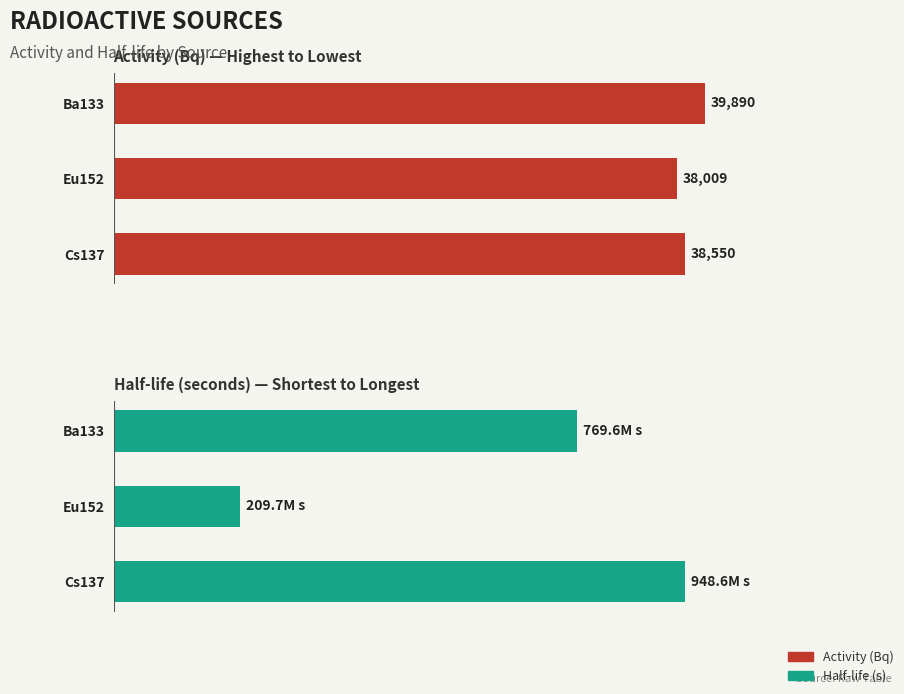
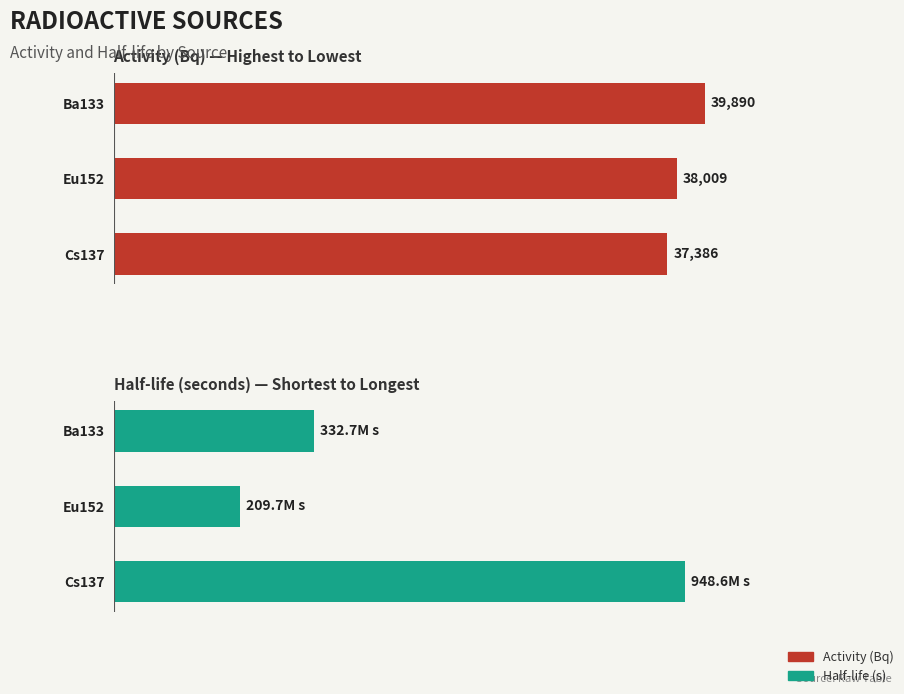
Activity (Bq) — Highest to Lowest, Cs137: 38,550 -> 37,386
Half-life (seconds) — Shortest to Longest, Ba133: 769.6M -> 332.7M
